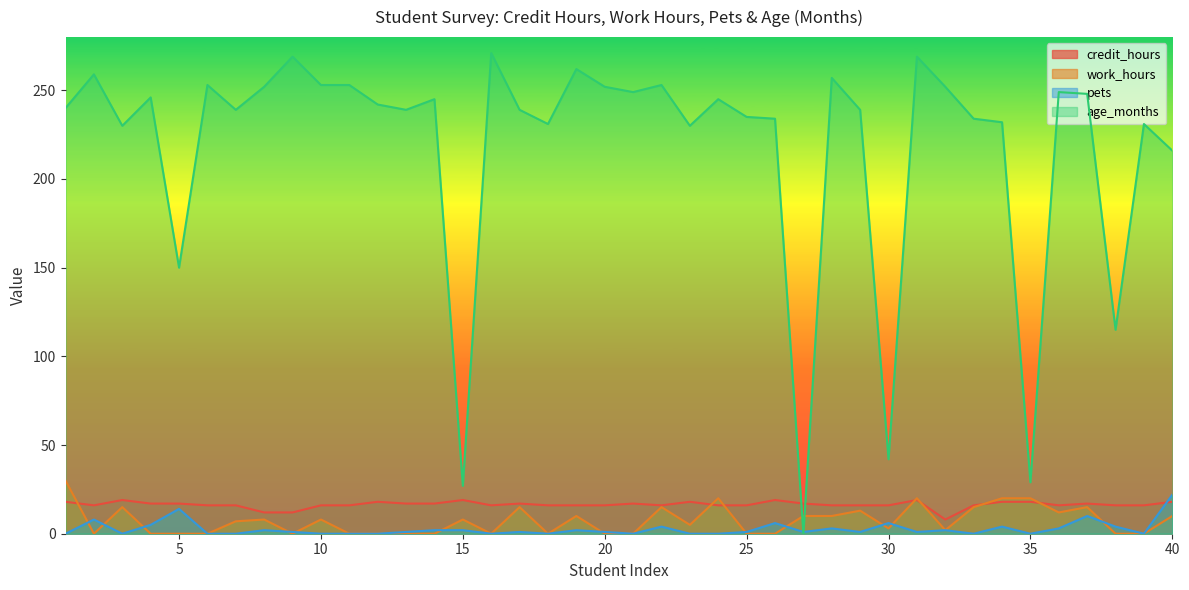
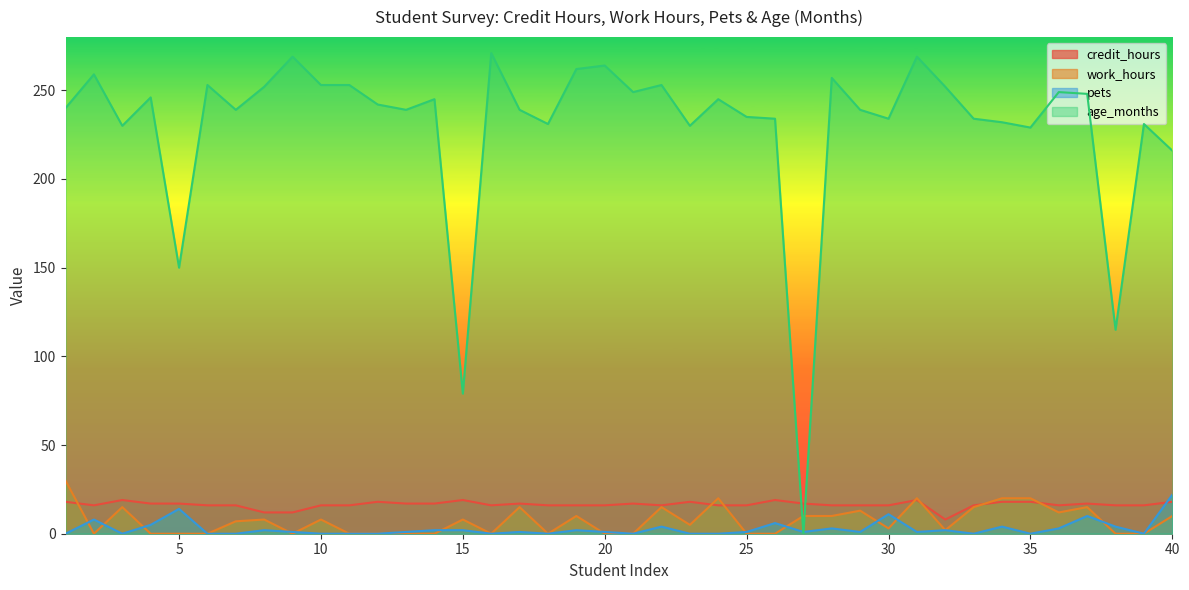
age_months, 15: 27 -> 79
age_months, 20: 252 -> 264
pets, 30: 6 -> 11
age_months, 30: 42 -> 234
age_months, 35: 29 -> 229
